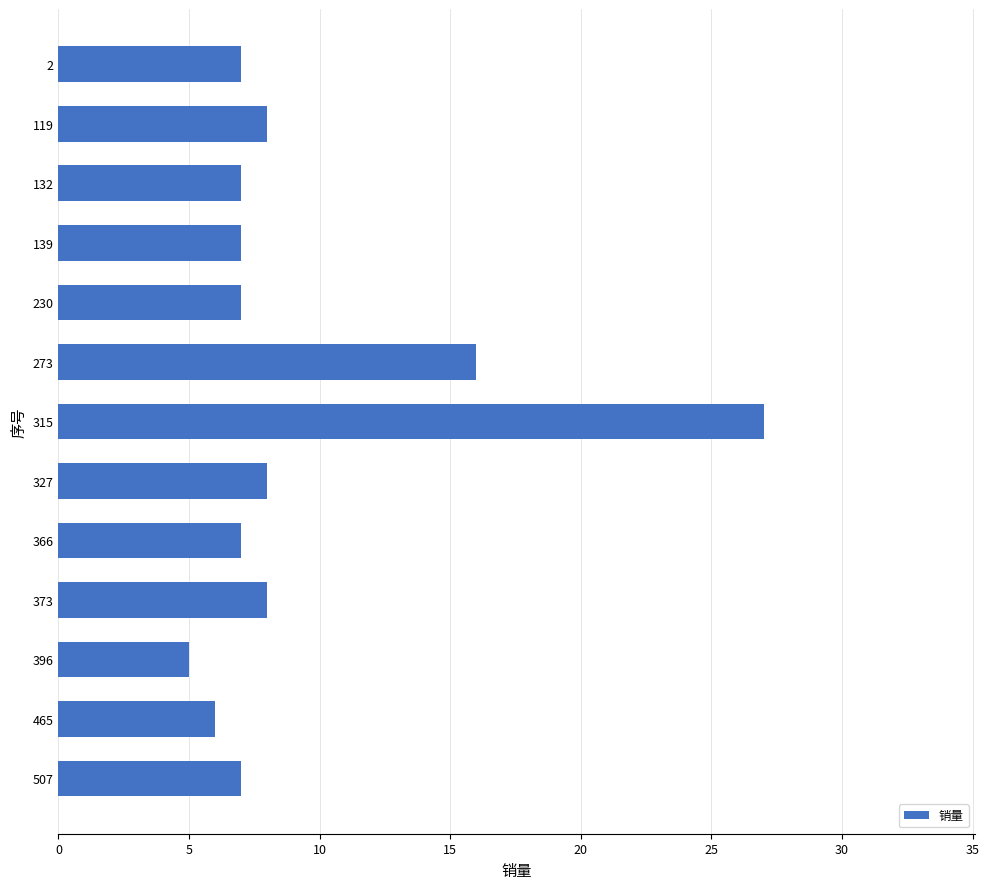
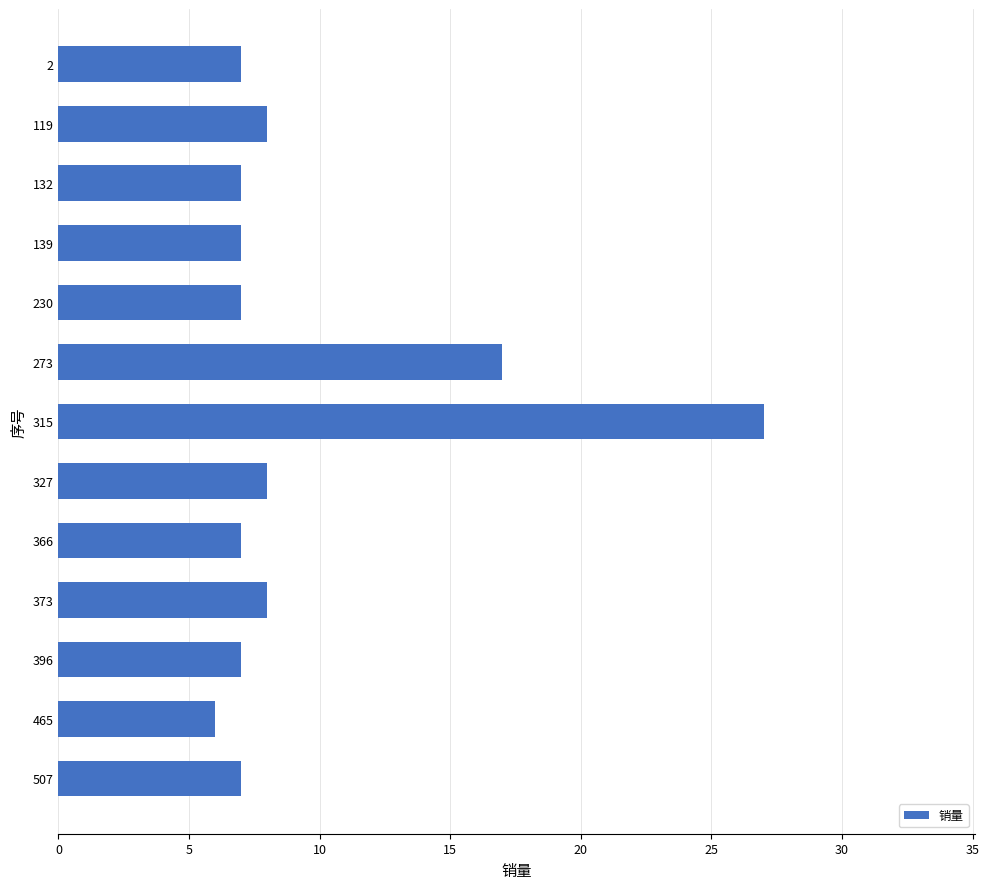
273: 16 -> 17
396: 5 -> 7
